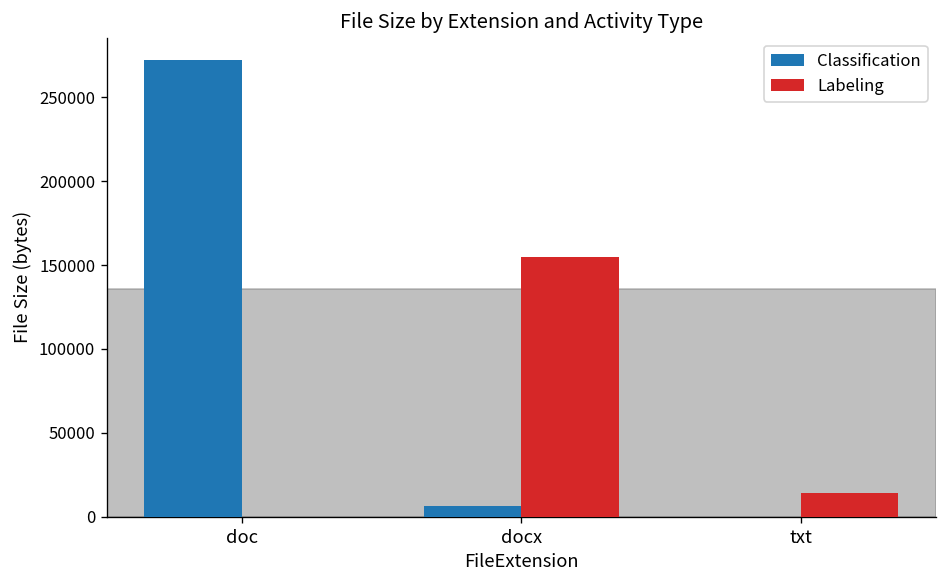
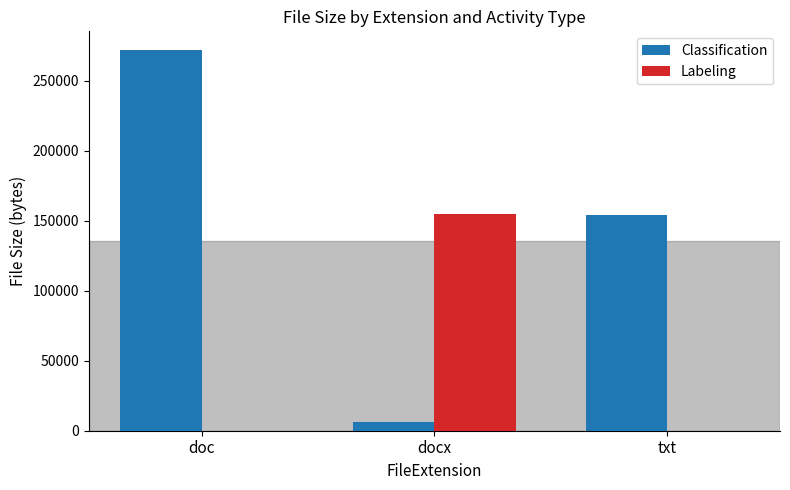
Classification, txt: 0 -> 155000
Labeling, txt: 14000 -> 0
